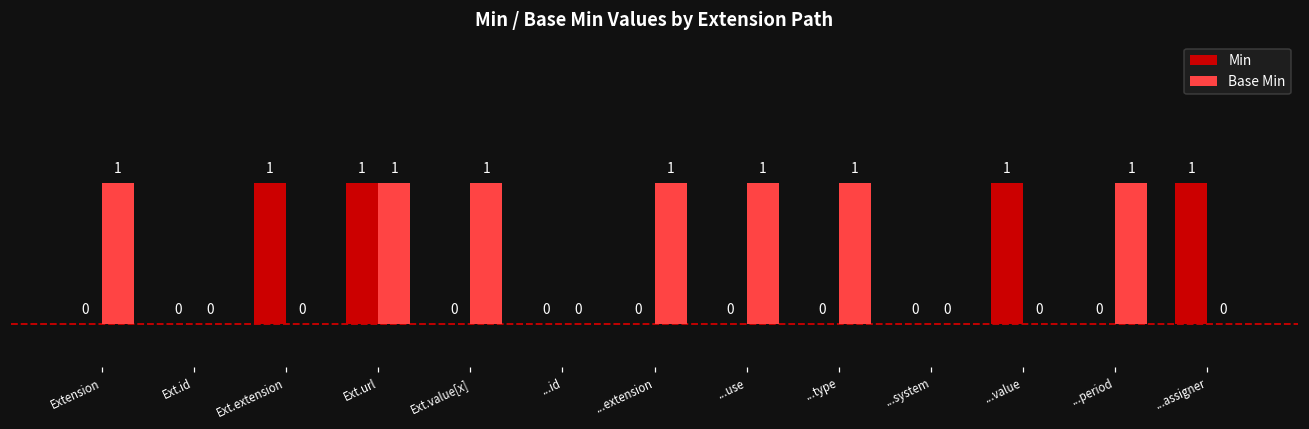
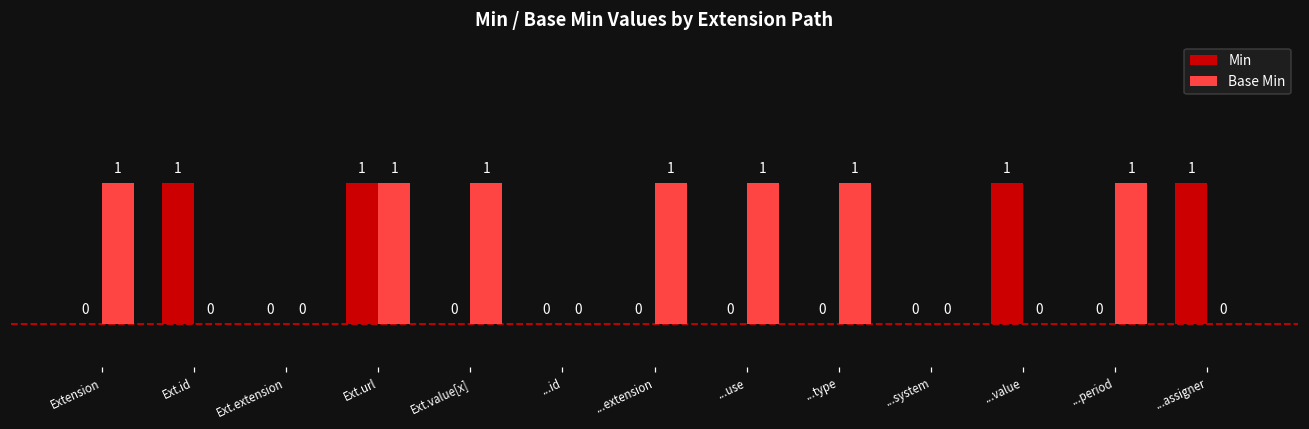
Min, Ext.id: 0 -> 1
Min, Ext.extension: 1 -> 0
